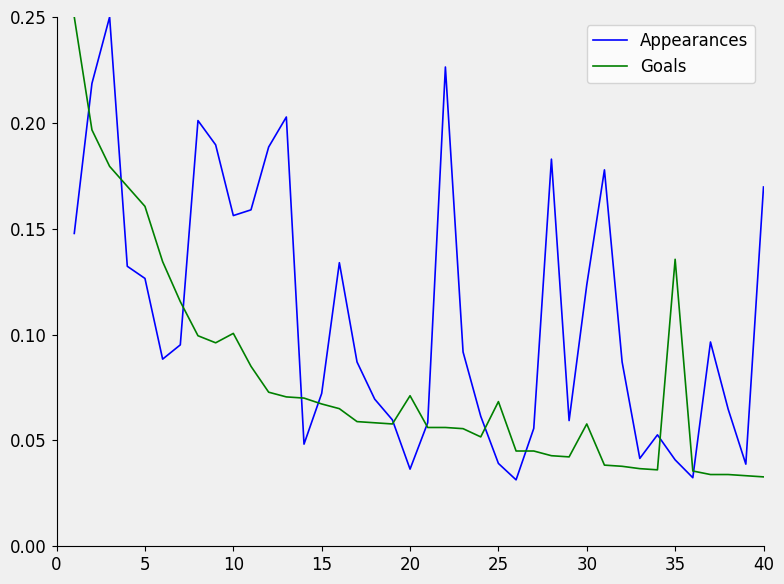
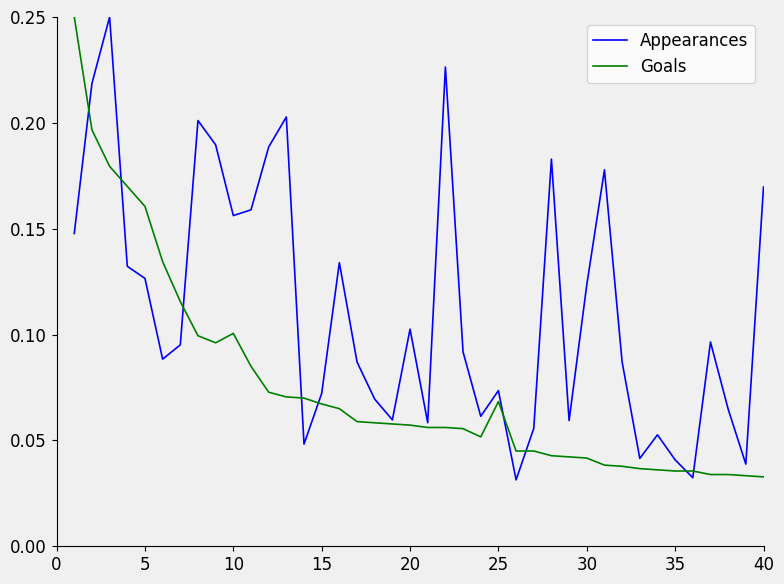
Appearances, 20: 0.036 -> 0.103
Goals, 20: 0.071 -> 0.057
Appearances, 25: 0.039 -> 0.074
Goals, 30: 0.058 -> 0.042
Goals, 35: 0.136 -> 0.036
